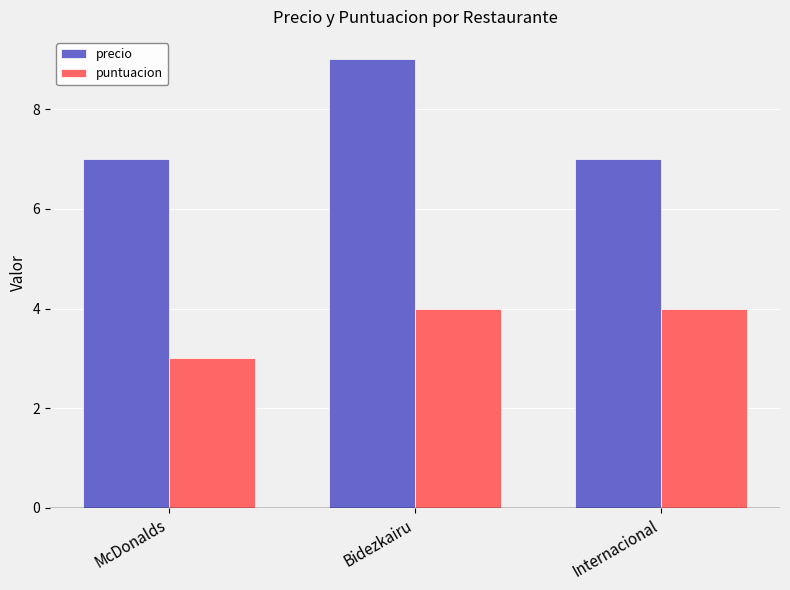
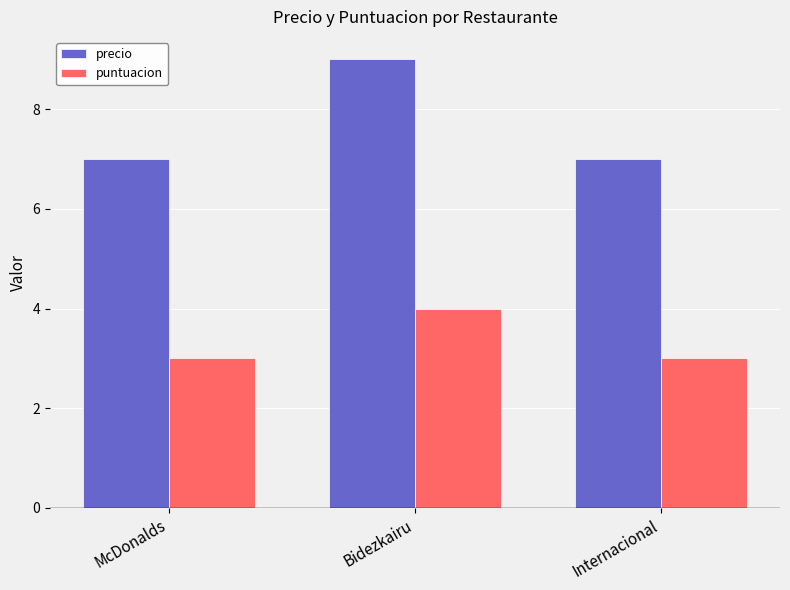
puntuacion, Internacional: 4 -> 3
